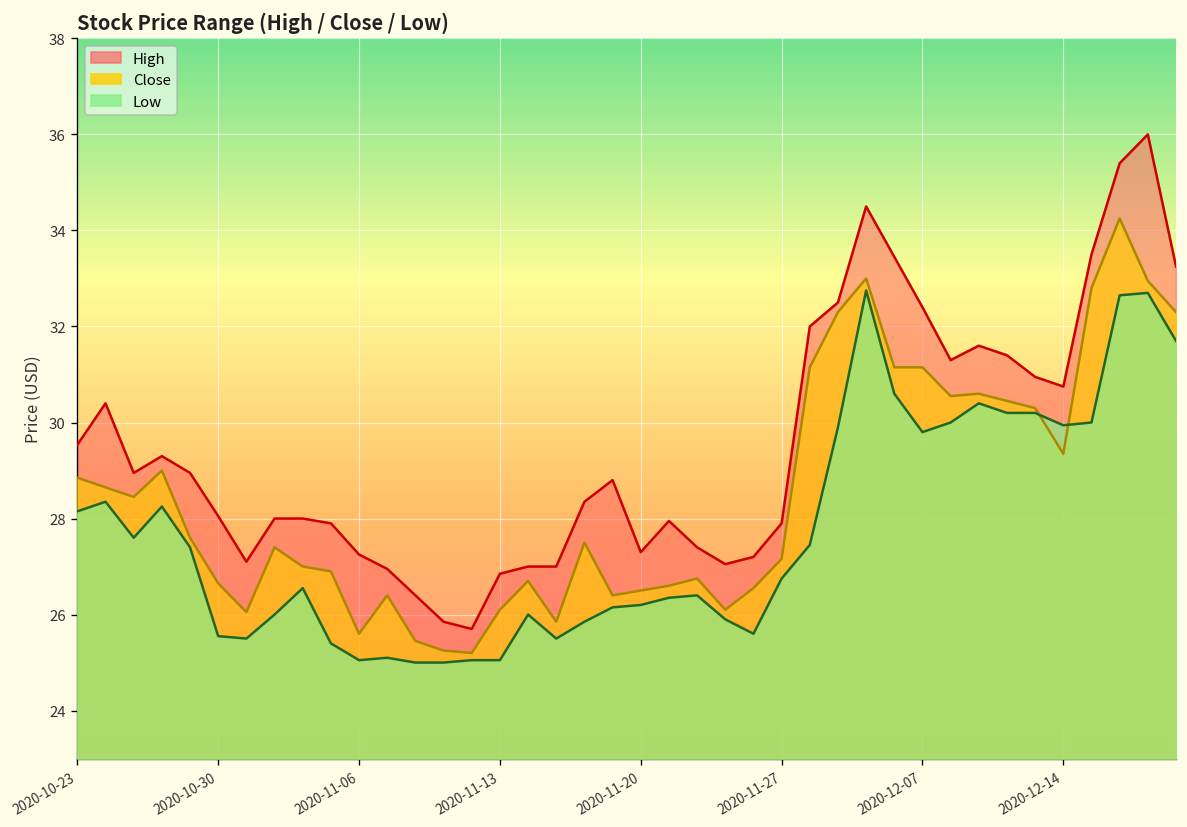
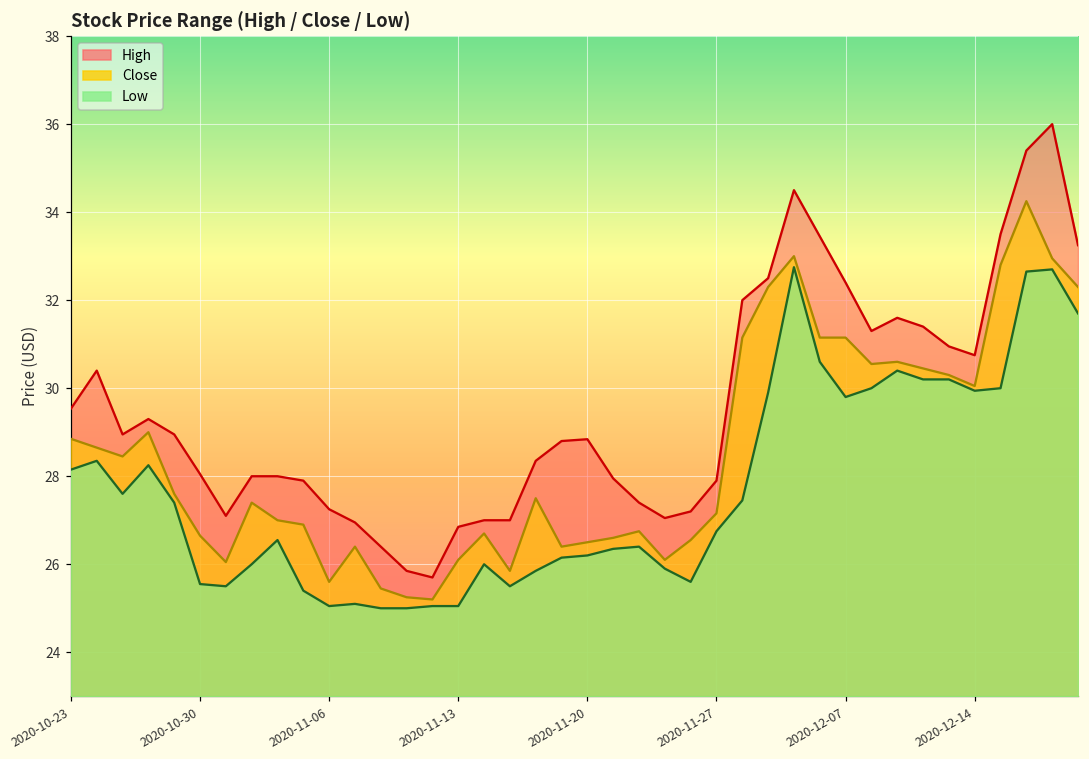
High, 2020-11-20: 27.3 -> 28.8
Close, 2020-12-14: 29.3 -> 30.0
